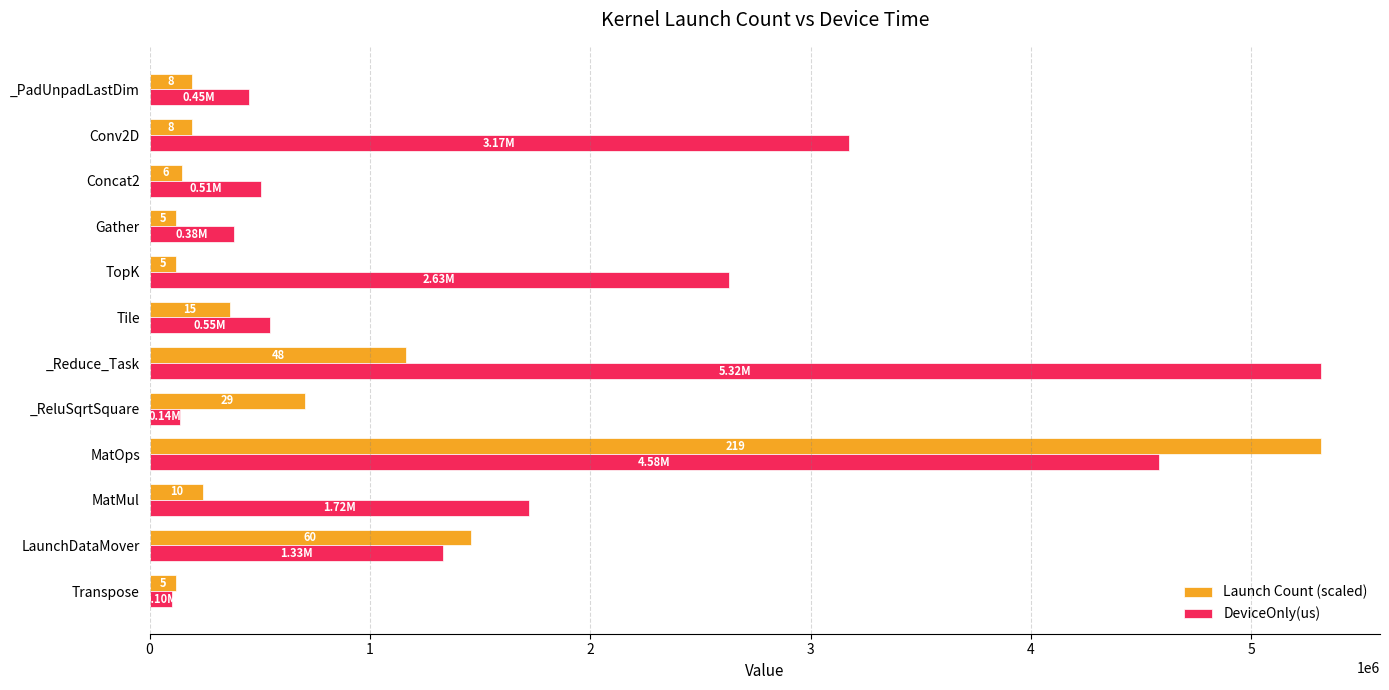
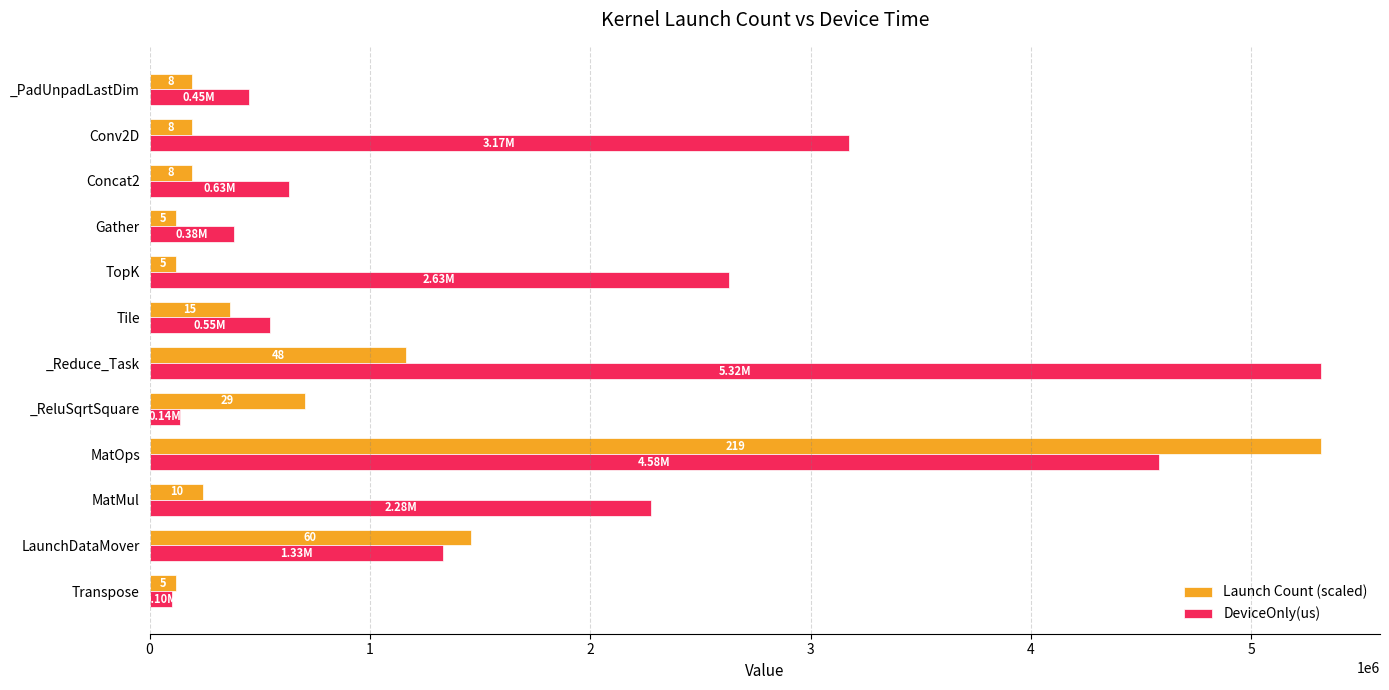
Launch Count (scaled), Concat2: 6 -> 8
DeviceOnly(us), Concat2: 0.51M -> 0.63M
DeviceOnly(us), MatMul: 1.72M -> 2.28M
